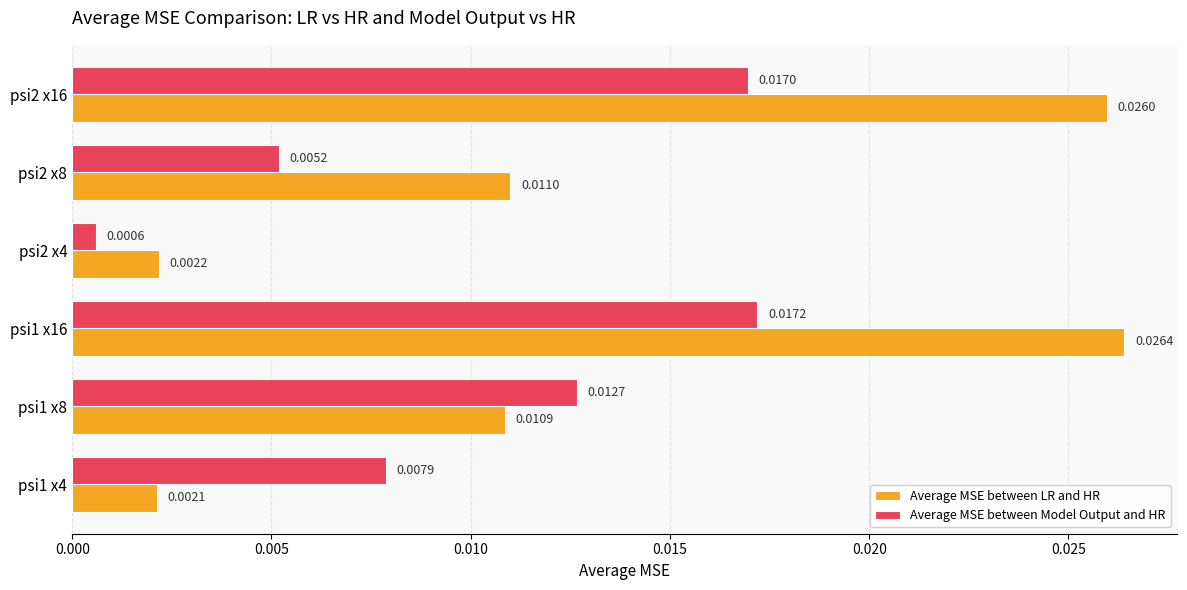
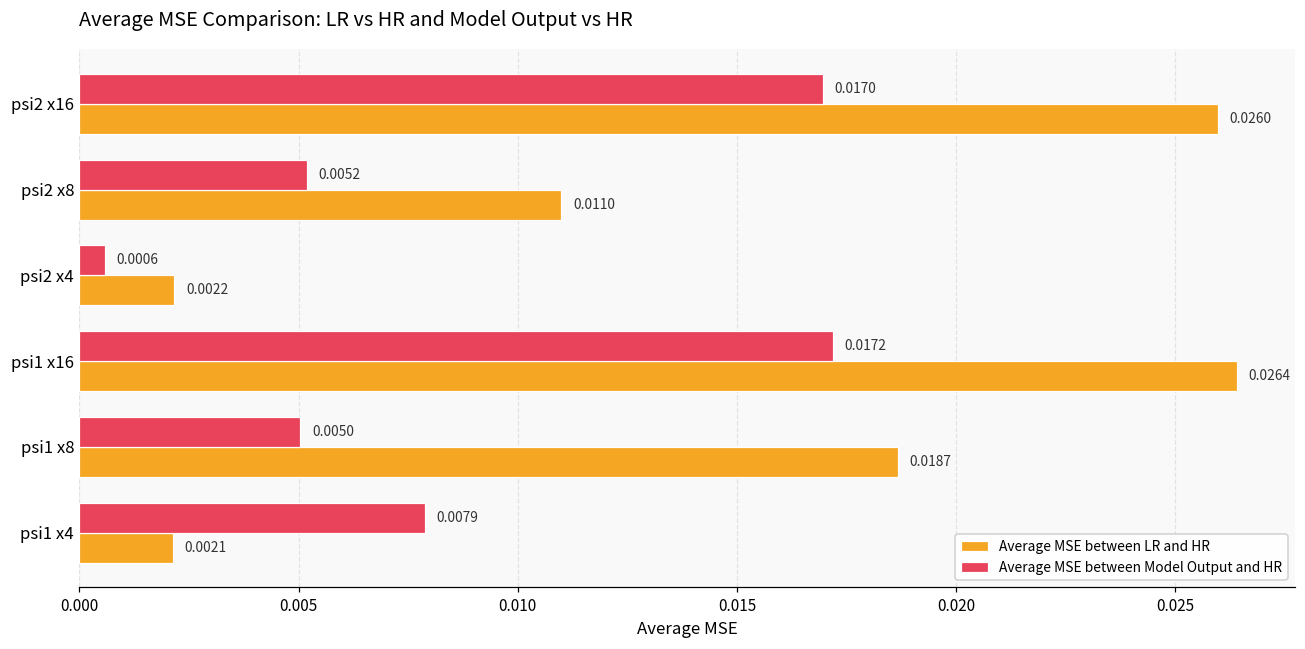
Average MSE between Model Output and HR, psi1 x8: 0.0127 -> 0.0050
Average MSE between LR and HR, psi1 x8: 0.0109 -> 0.0187
